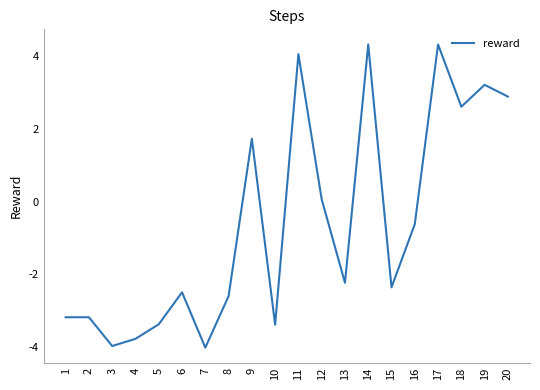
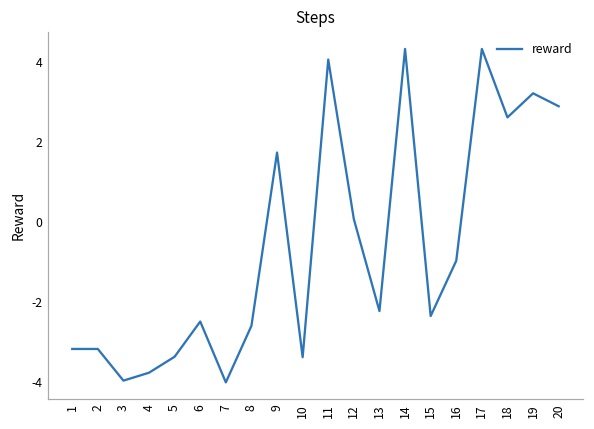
16: -0.6 -> -1.0
